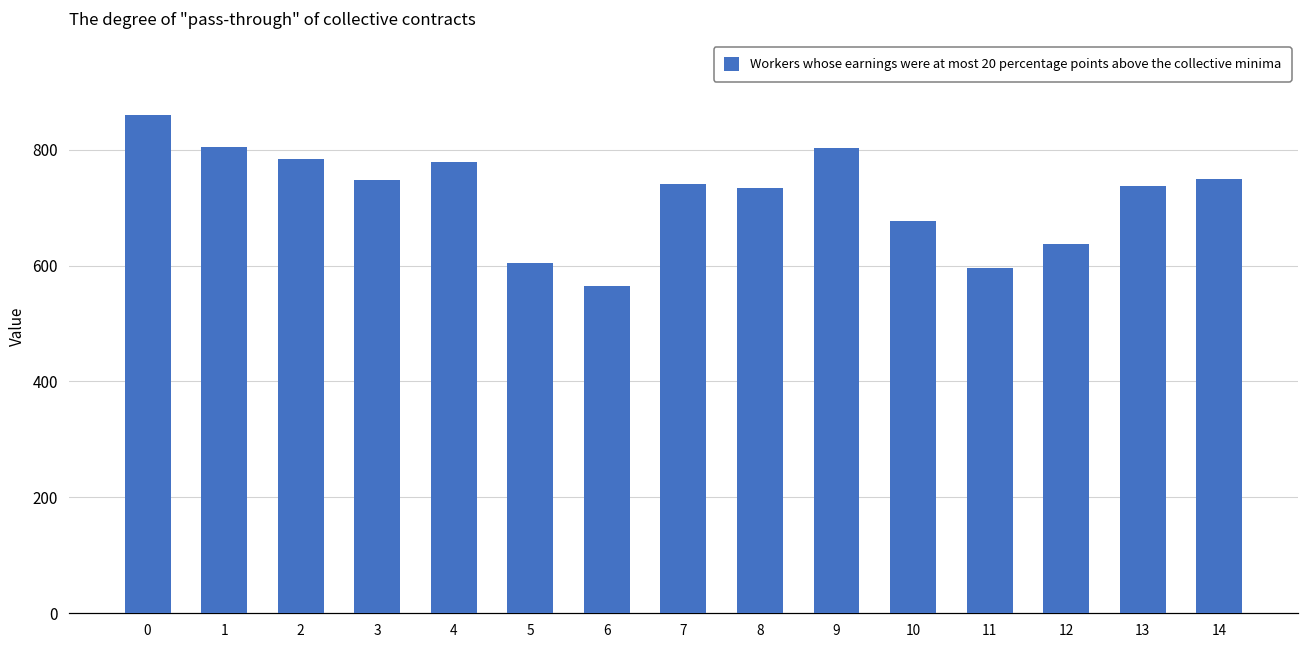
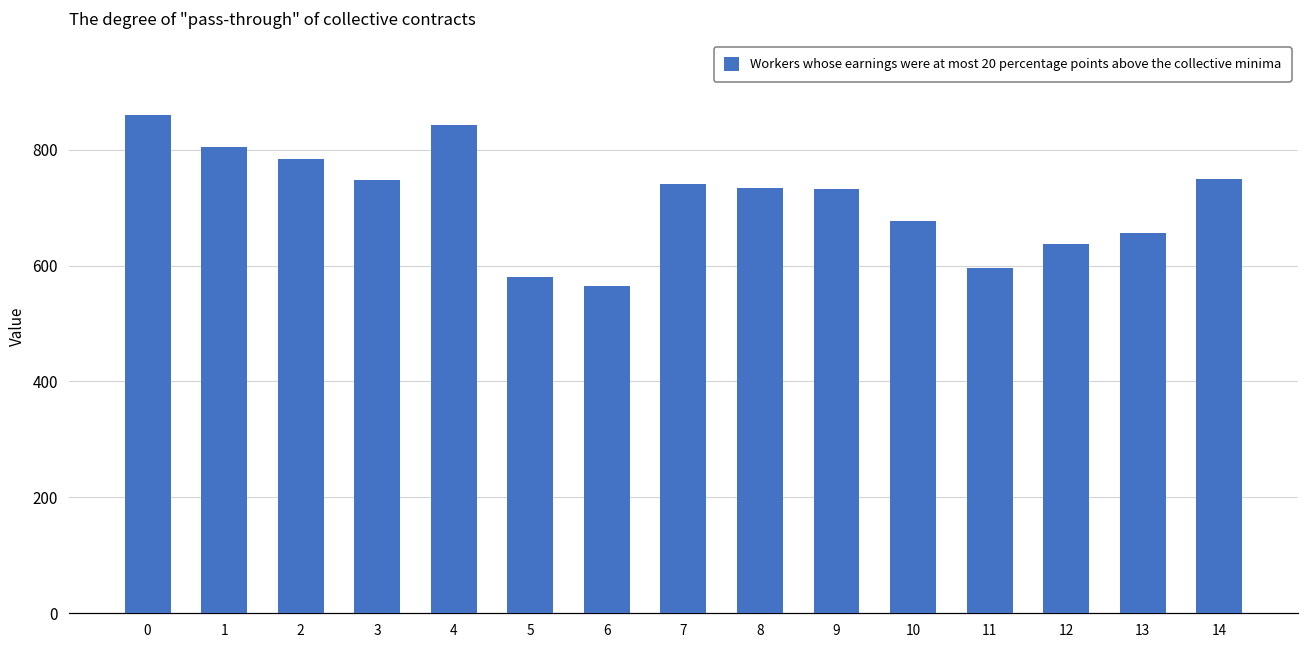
4: 780 -> 840
5: 610 -> 580
9: 800 -> 730
13: 740 -> 660
